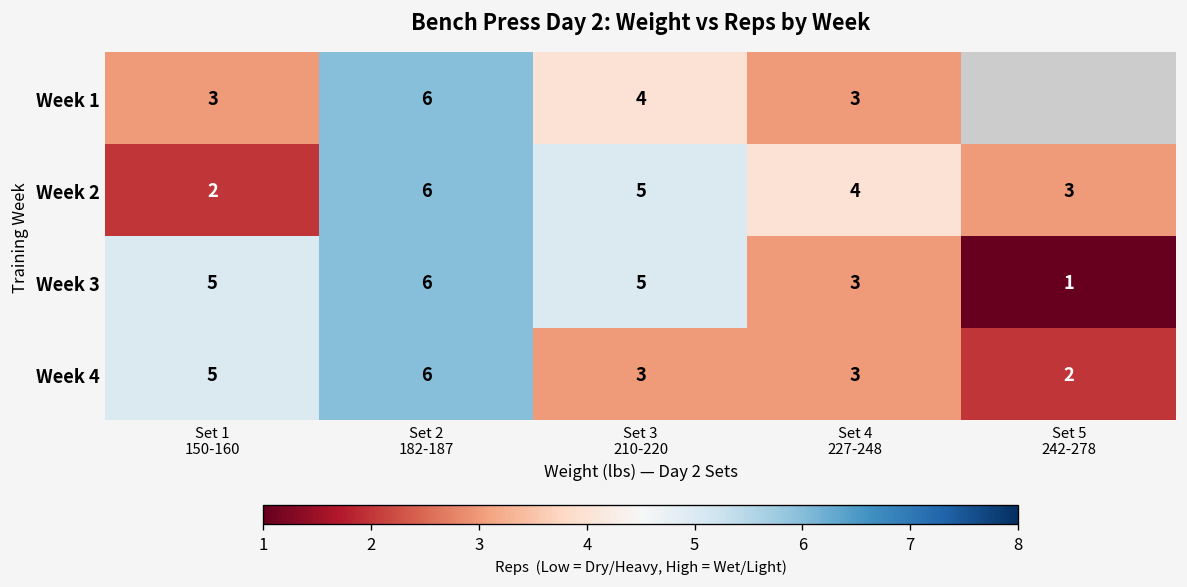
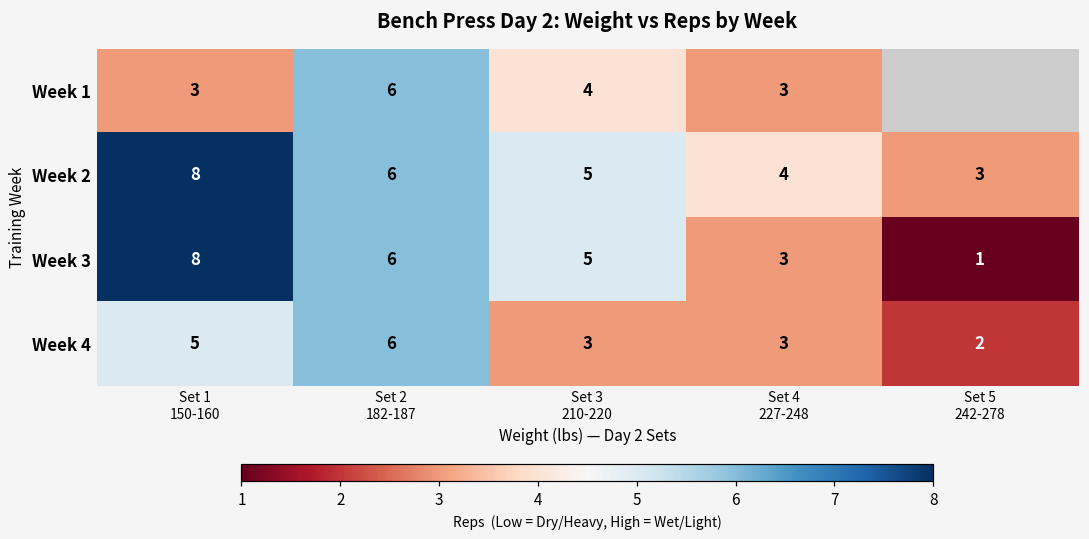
Week 2, Set 1 150-160: 2 -> 8
Week 3, Set 1 150-160: 5 -> 8
